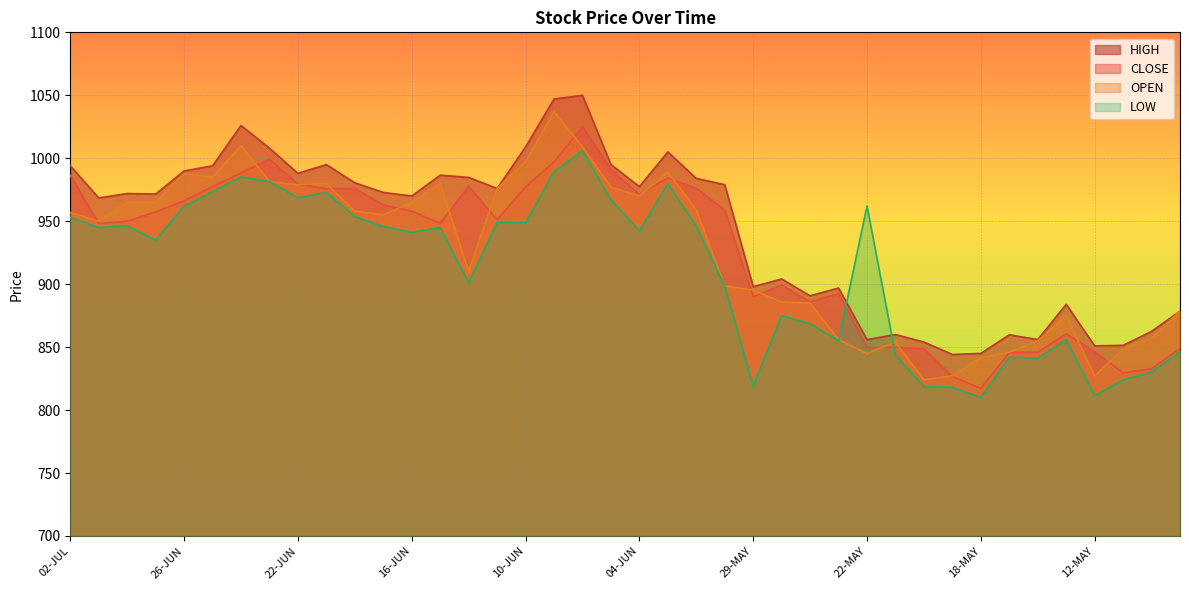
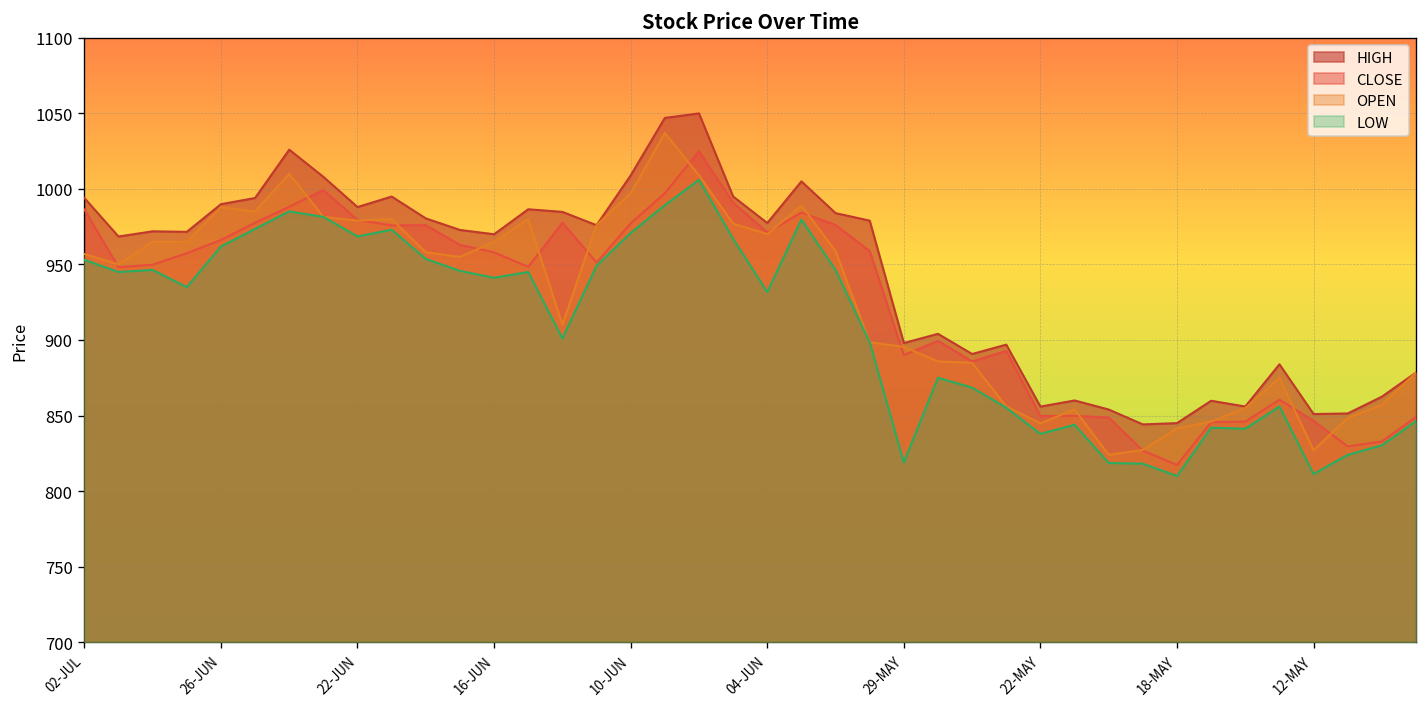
LOW, 10-JUN: 949 -> 971
LOW, 04-JUN: 942 -> 932
LOW, 22-MAY: 962 -> 838
